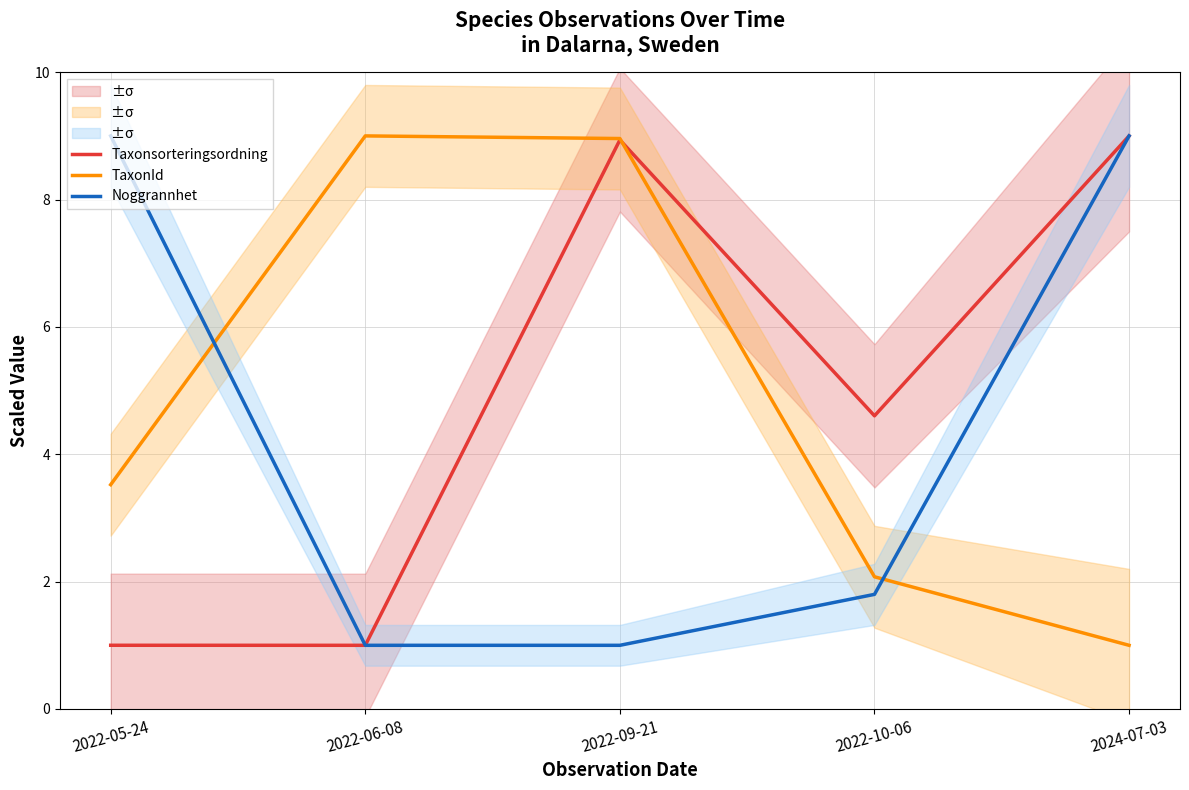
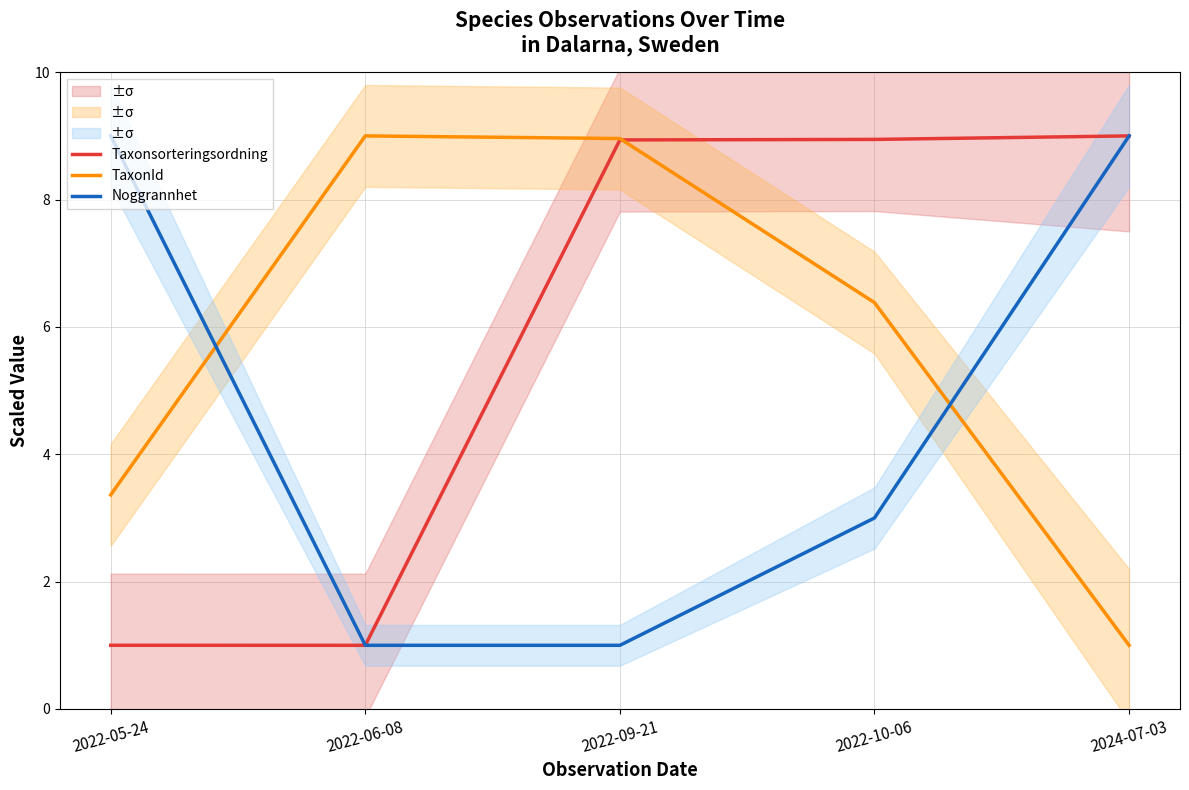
TaxonId, 2022-05-24: 3.5 -> 3.4
Taxonsorteringsordning, 2022-10-06: 4.6 -> 8.9
TaxonId, 2022-10-06: 2.1 -> 6.4
Noggrannhet, 2022-10-06: 1.8 -> 3.0
